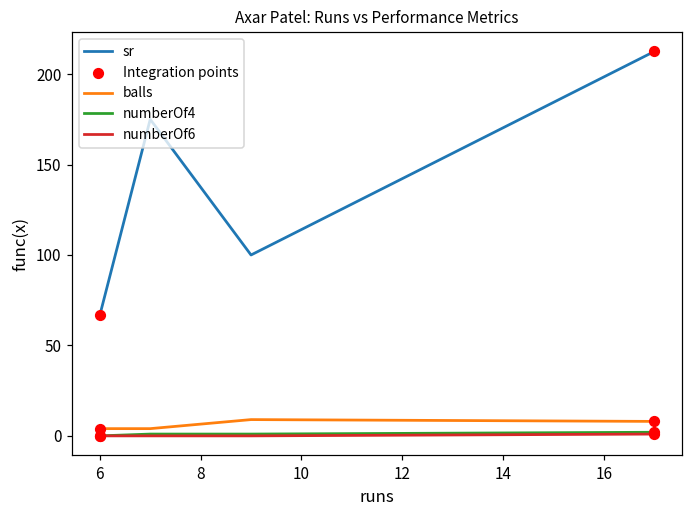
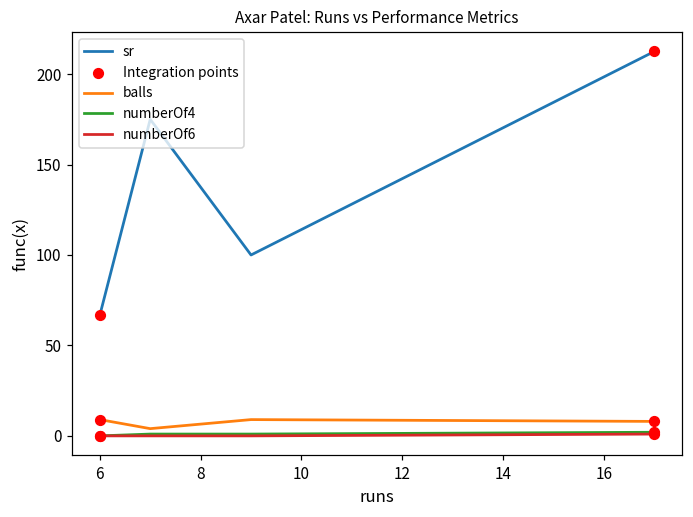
balls, 6: 4 -> 9
